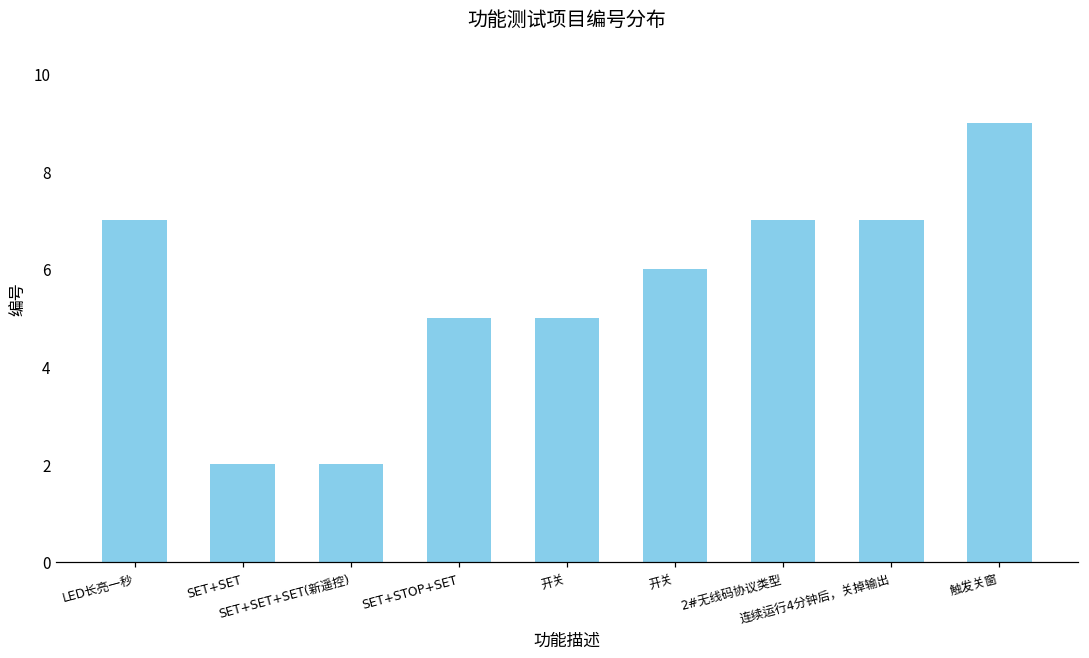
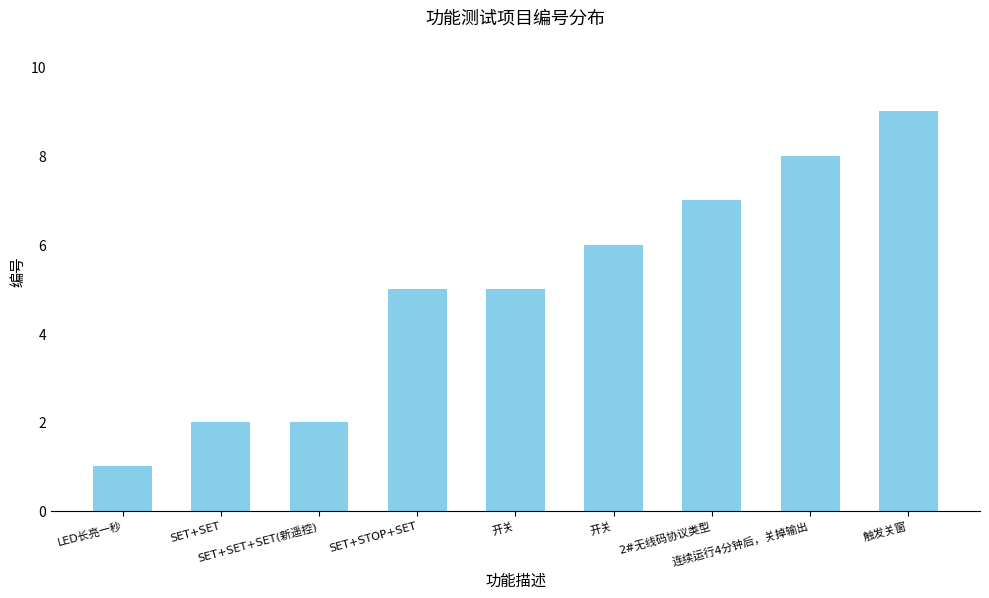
LED长亮一秒: 7 -> 1
连续运行4分钟后，关掉输出: 7 -> 8
